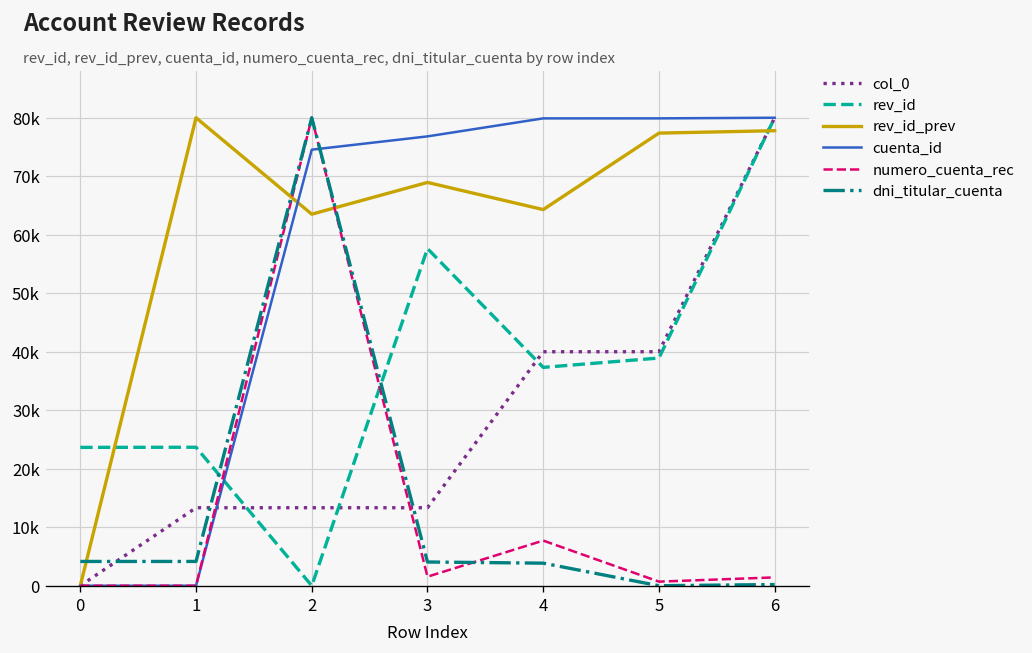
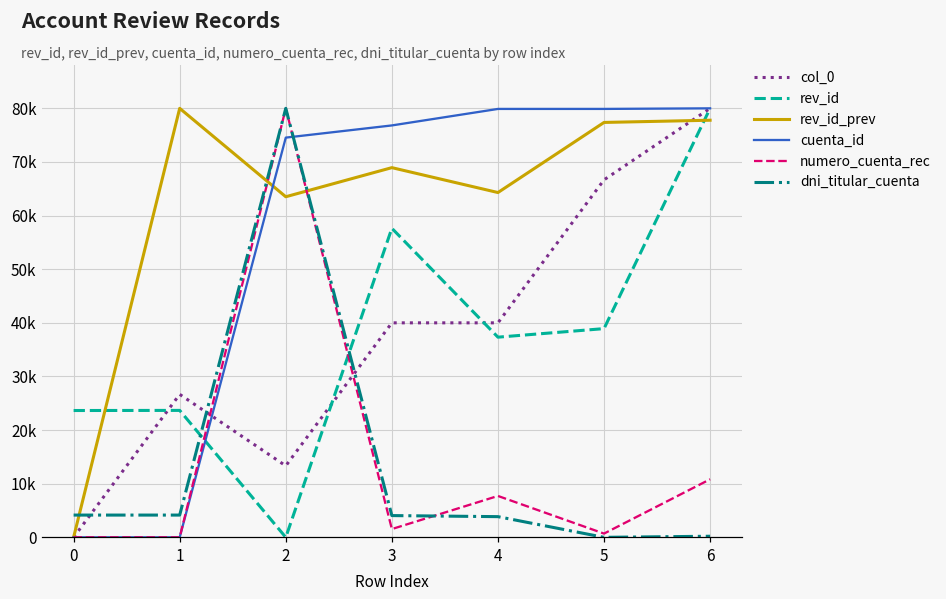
col_0, 1: 13000 -> 27000
col_0, 3: 13000 -> 40000
col_0, 5: 40000 -> 67000
numero_cuenta_rec, 6: 1000 -> 11000
